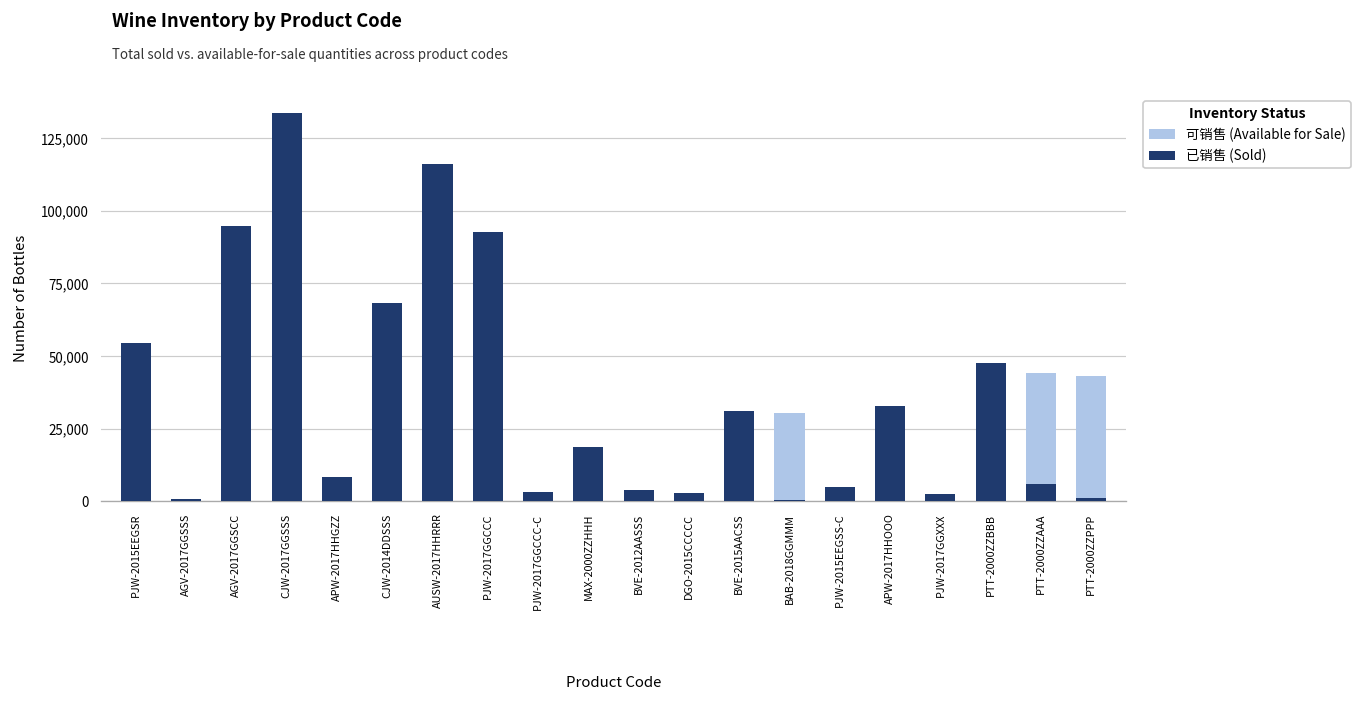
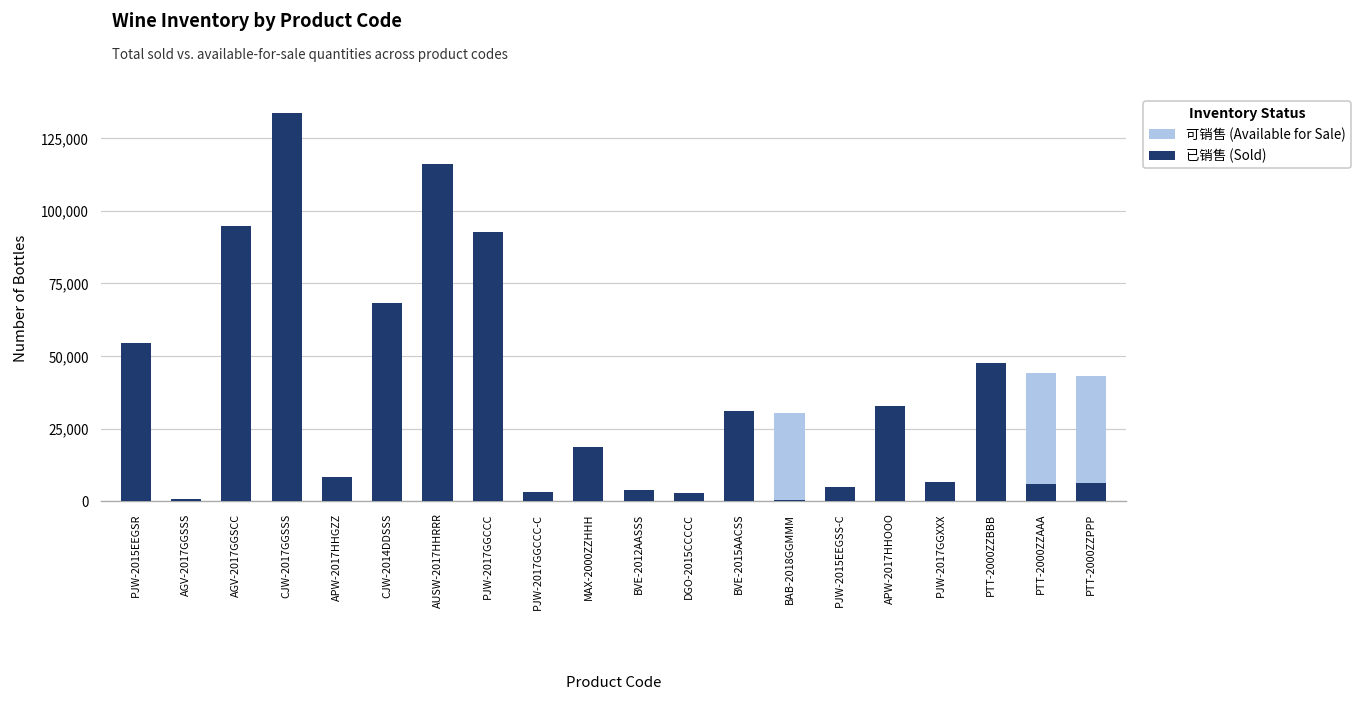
已销售 (Sold), PJW-2017GGXXX: 3,000 -> 7,000
已销售 (Sold), PTT-2000ZZPPP: 1,000 -> 6,000
